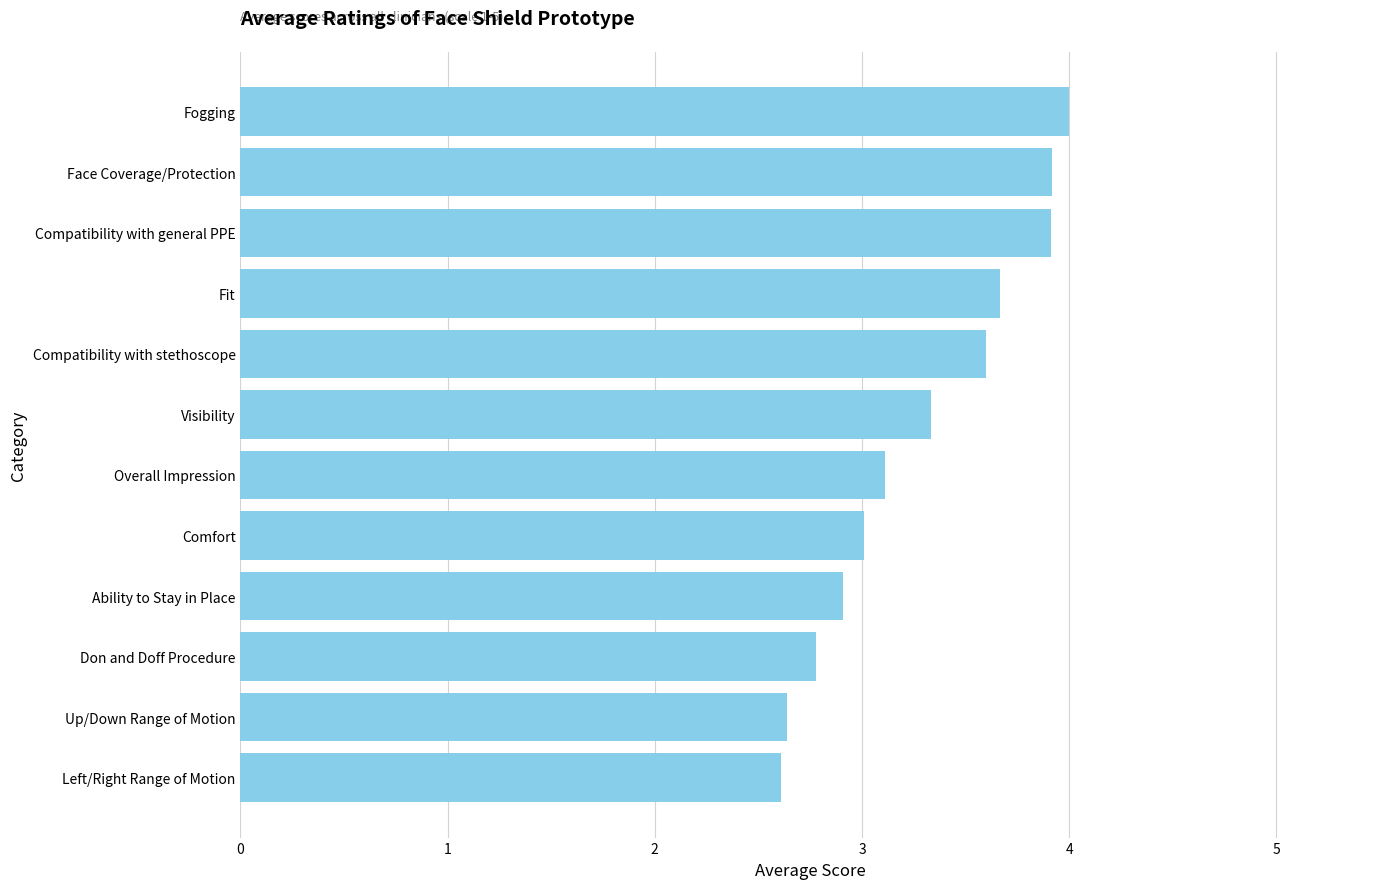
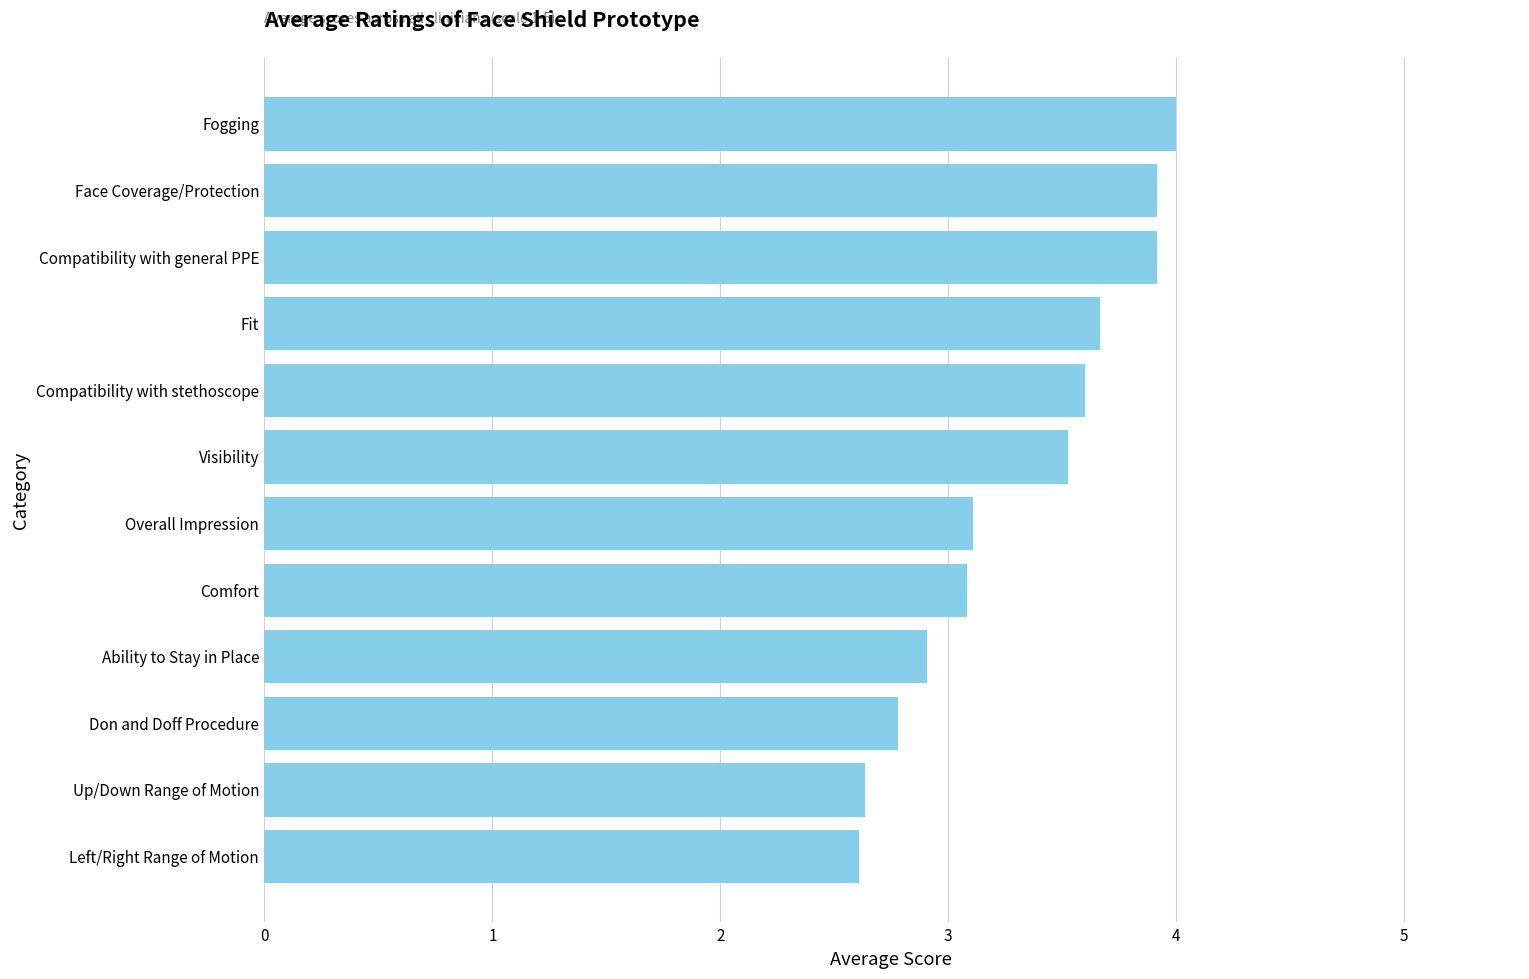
Visibility: 3.33 -> 3.53
Comfort: 3.01 -> 3.08
